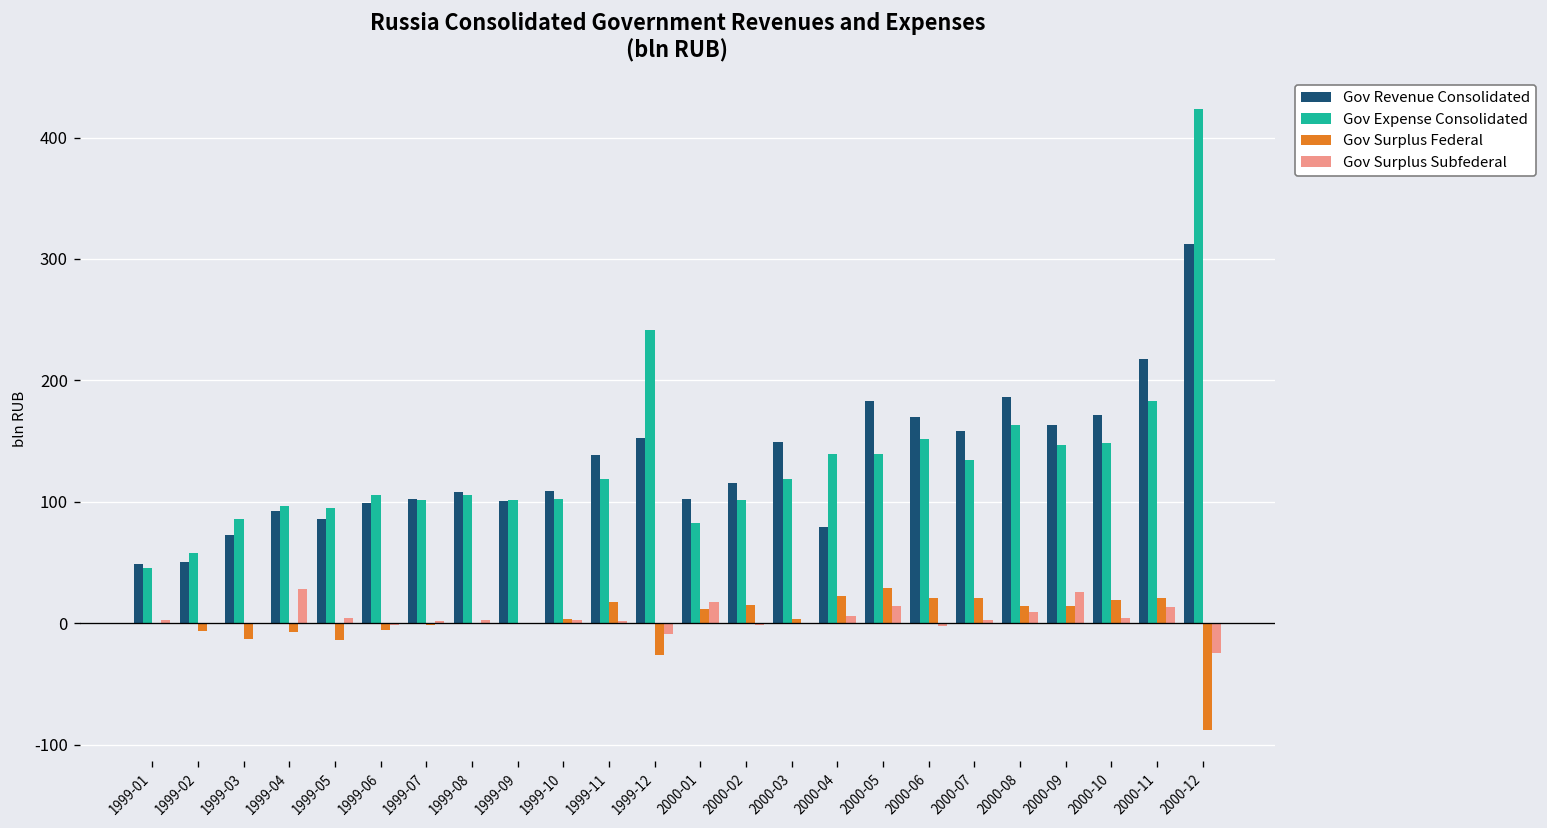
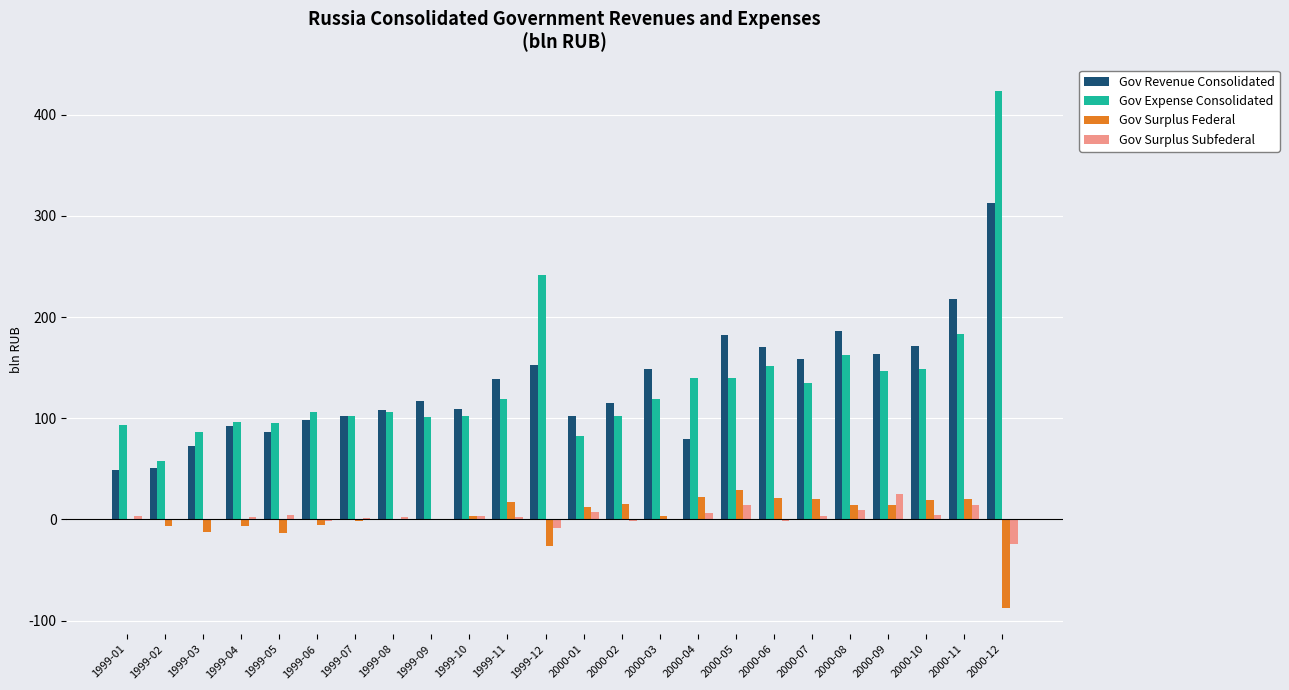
Gov Expense Consolidated, 1999-01: 46 -> 93
Gov Surplus Subfederal, 1999-04: 28 -> 3
Gov Revenue Consolidated, 1999-09: 101 -> 117
Gov Surplus Subfederal, 2000-01: 18 -> 7
